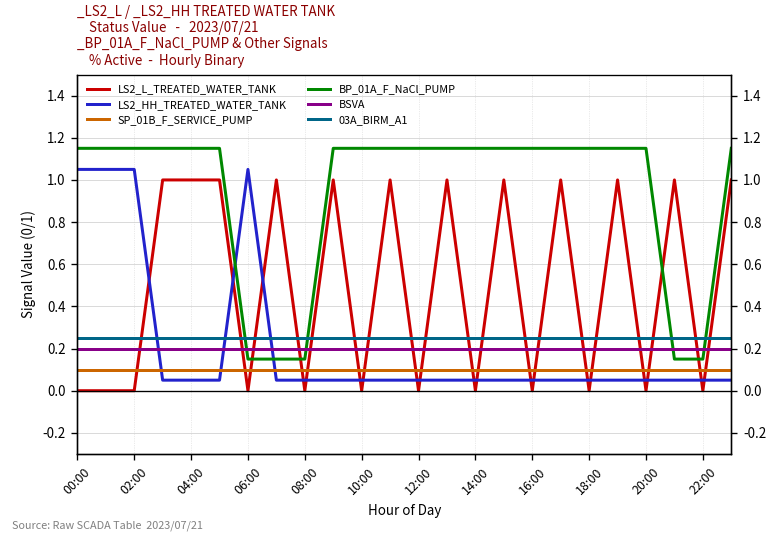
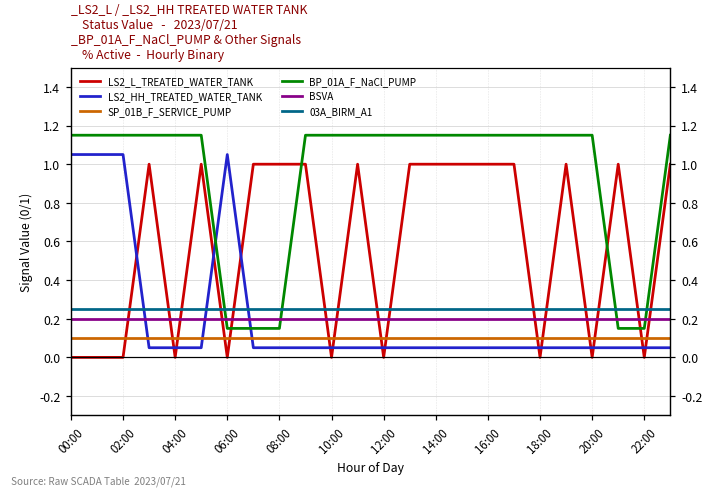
LS2_L_TREATED_WATER_TANK, 04:00: 1 -> 0
LS2_L_TREATED_WATER_TANK, 08:00: 0 -> 1
LS2_L_TREATED_WATER_TANK, 14:00: 0 -> 1
LS2_L_TREATED_WATER_TANK, 16:00: 0 -> 1
